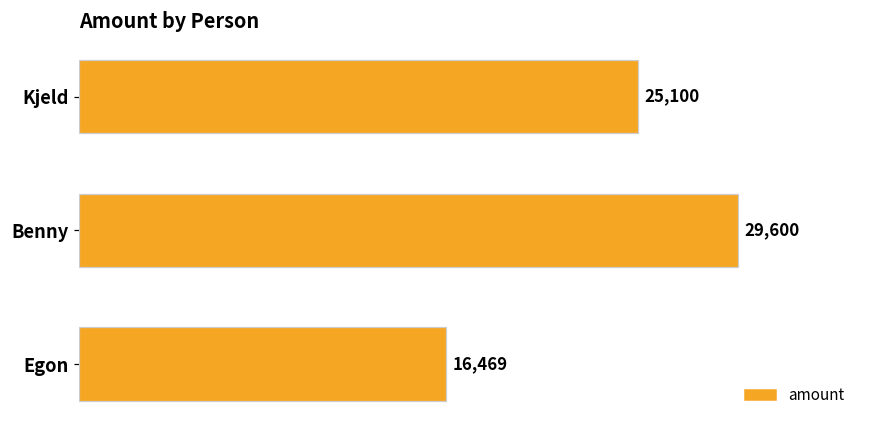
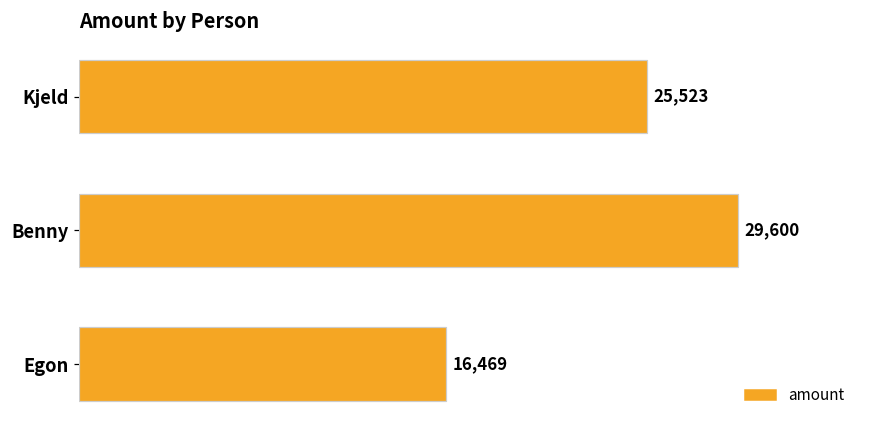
Kjeld: 25,100 -> 25,523
